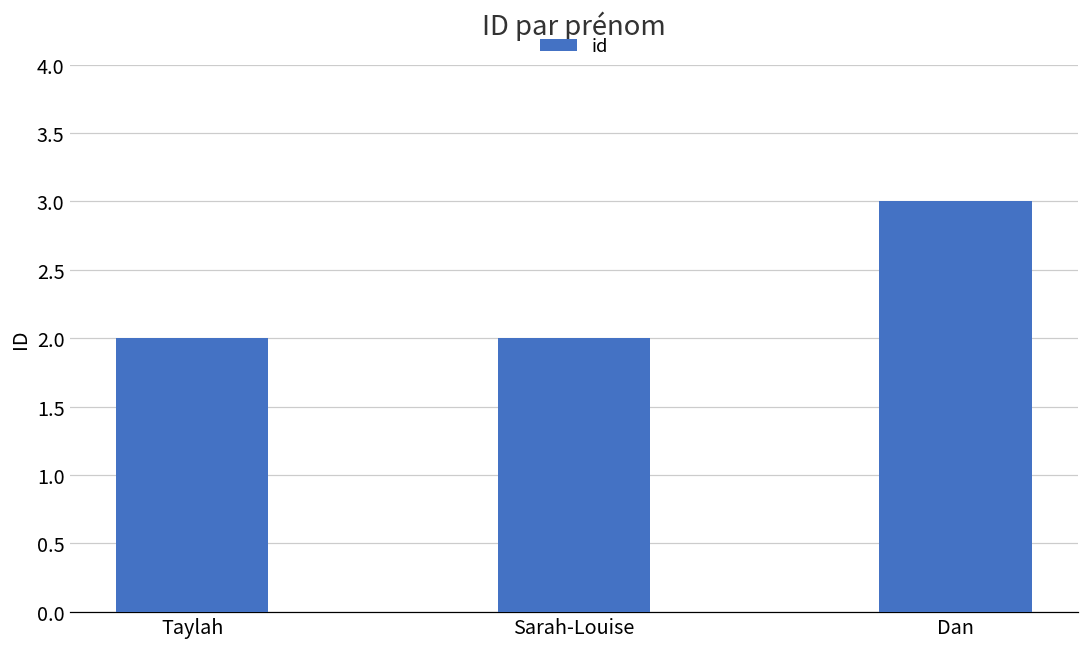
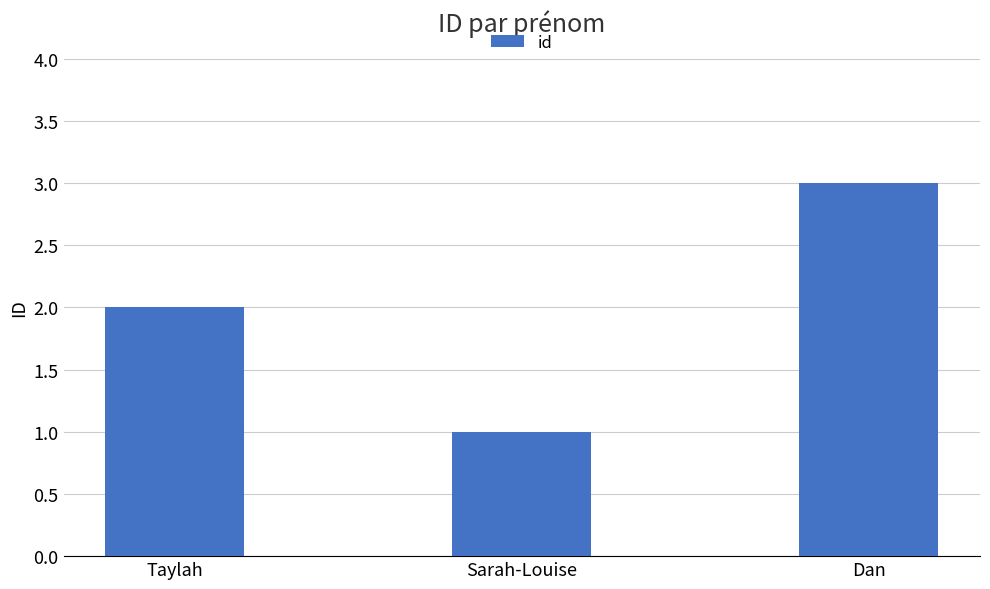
Sarah-Louise: 2 -> 1
